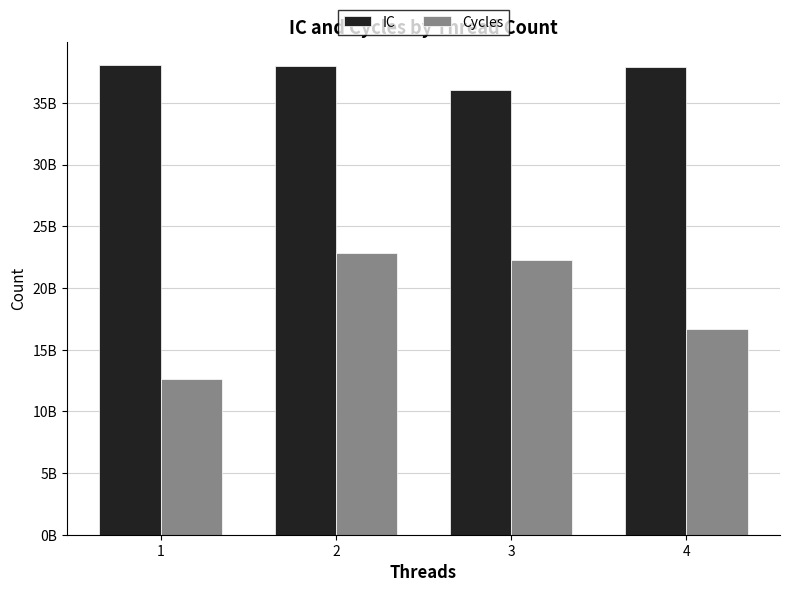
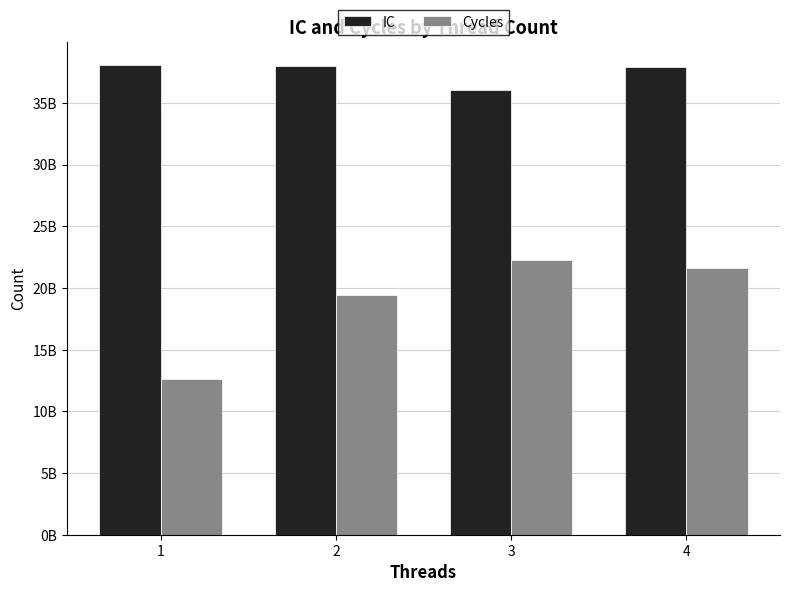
Cycles, 2: 22800000000 -> 19400000000
Cycles, 4: 16600000000 -> 21600000000
